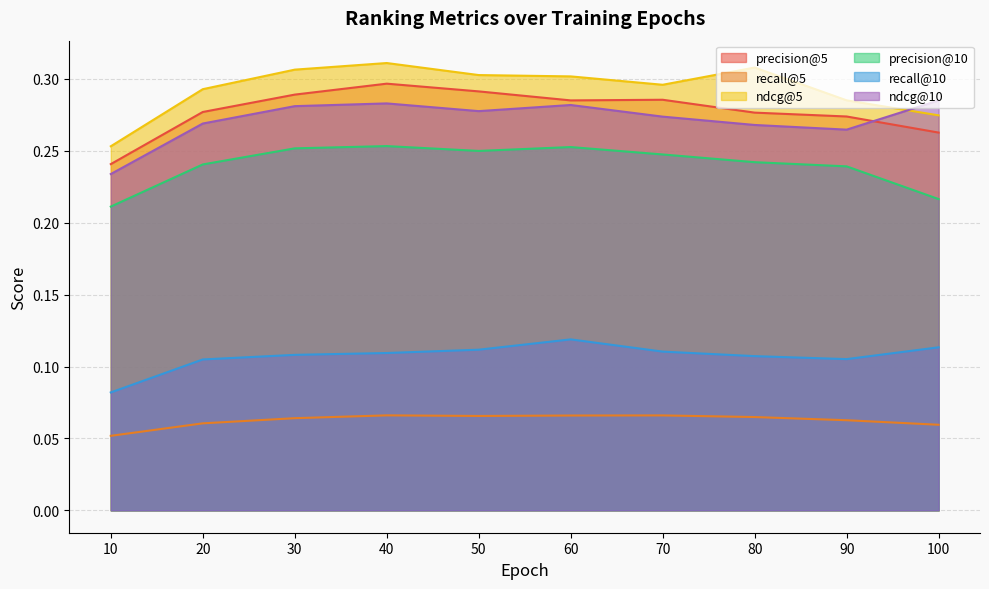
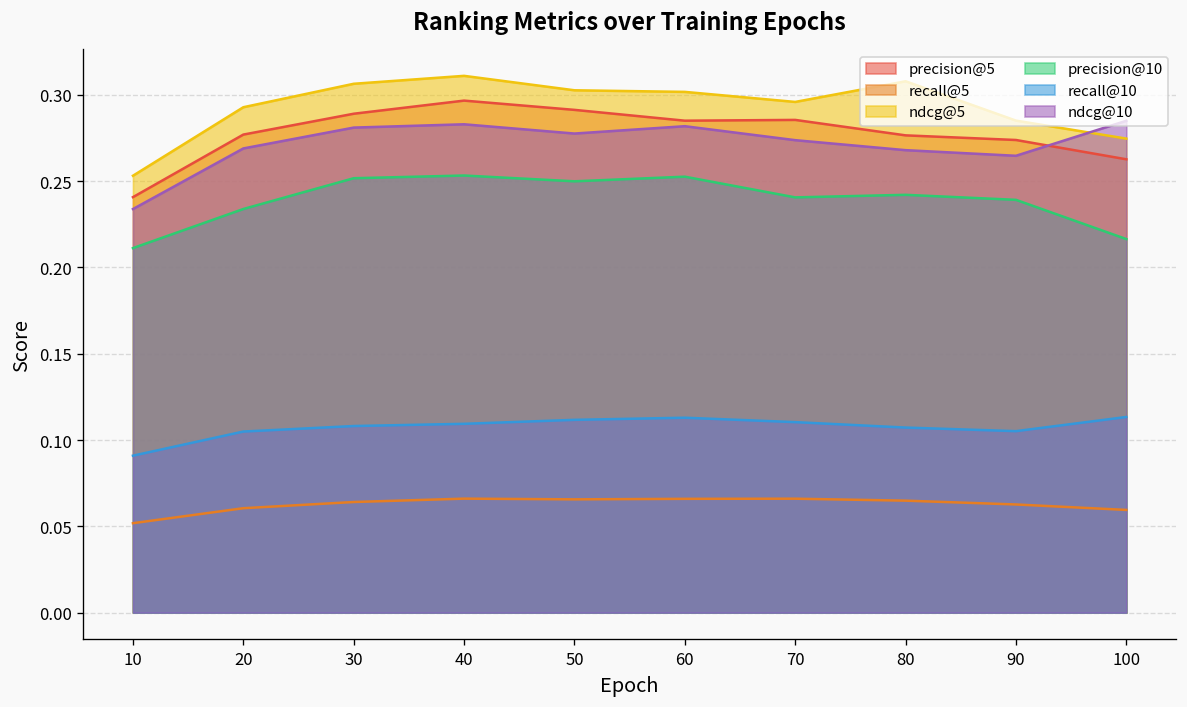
recall@10, 10: 0.082 -> 0.091
precision@10, 20: 0.240 -> 0.234
recall@10, 60: 0.119 -> 0.113
precision@10, 70: 0.247 -> 0.241
